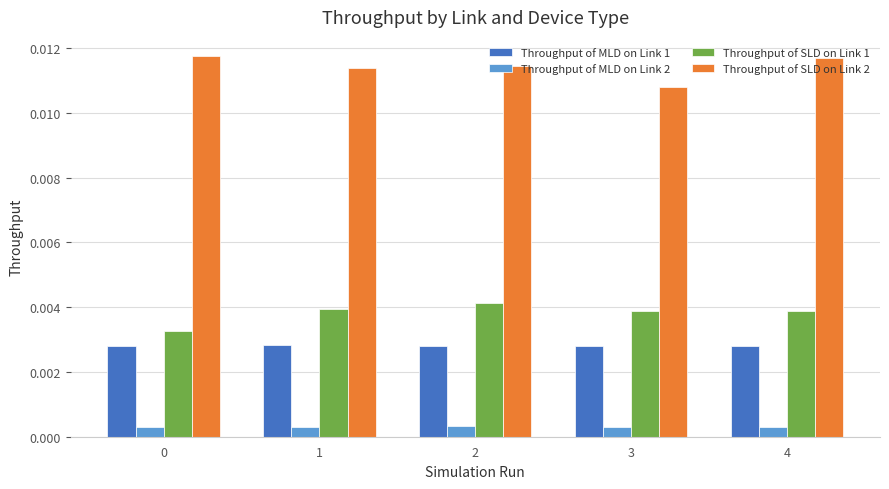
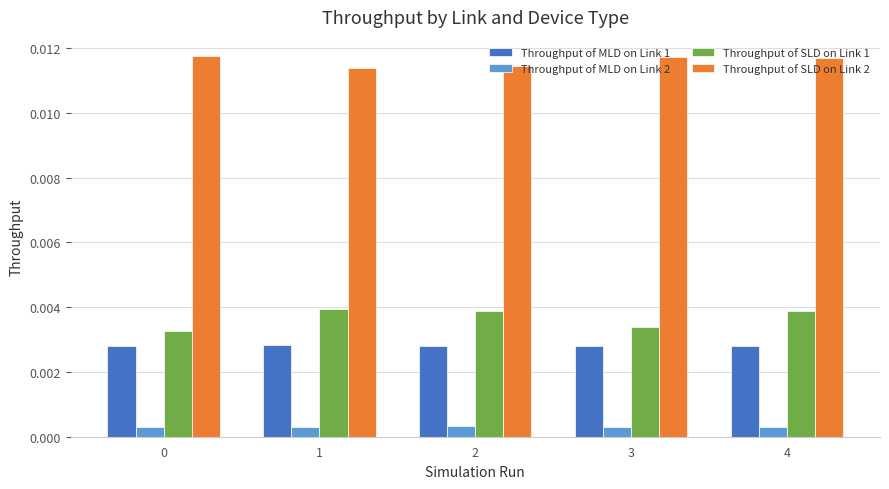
Throughput of SLD on Link 1, 2: 0.0041 -> 0.0039
Throughput of SLD on Link 1, 3: 0.0039 -> 0.0034
Throughput of SLD on Link 2, 3: 0.0108 -> 0.0117
